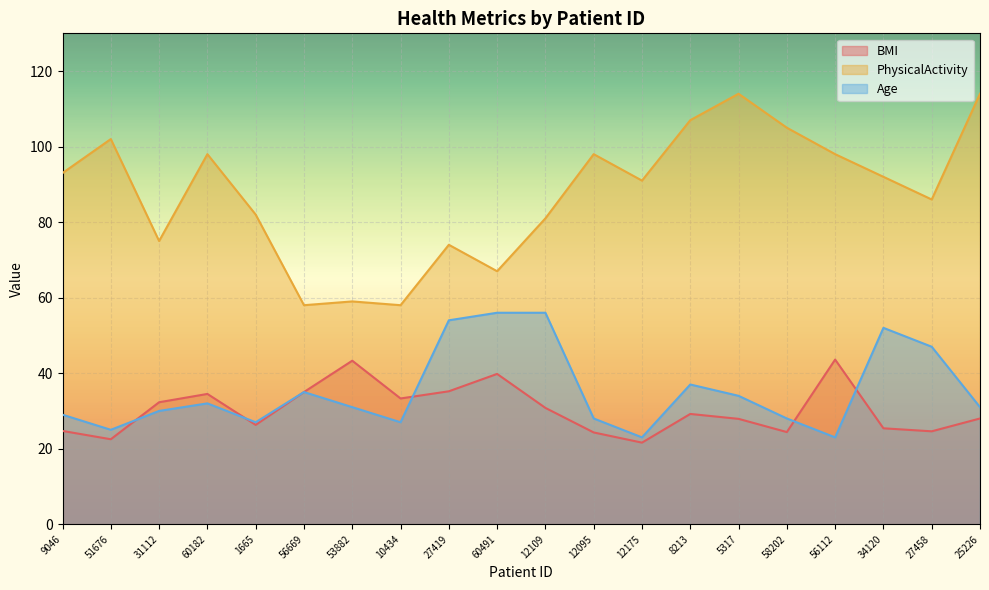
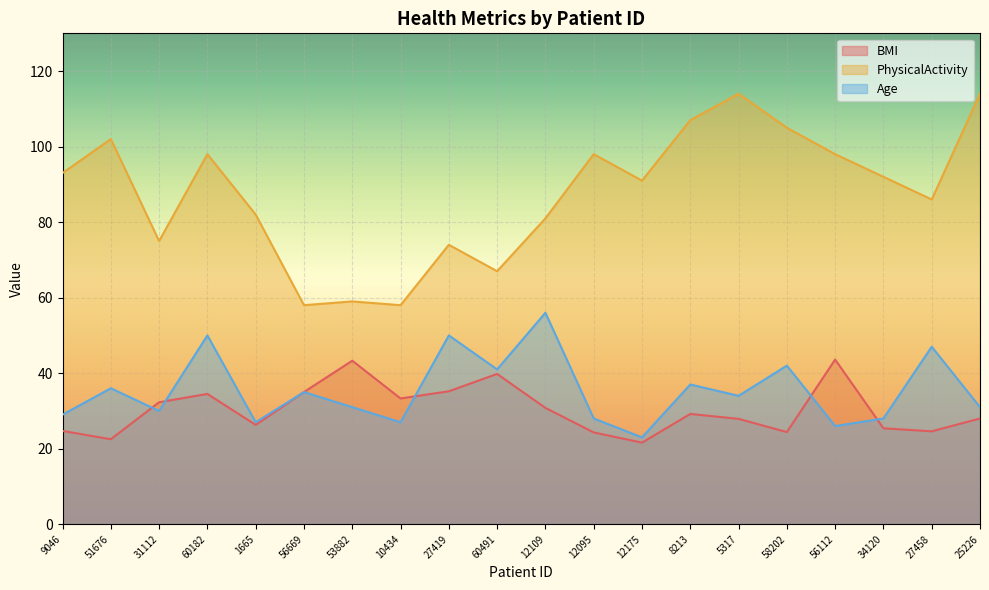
Age, 51676: 25 -> 36
Age, 60182: 32 -> 50
Age, 27419: 54 -> 50
Age, 60491: 56 -> 41
Age, 58202: 28 -> 42
Age, 56112: 23 -> 26
Age, 34120: 52 -> 28
